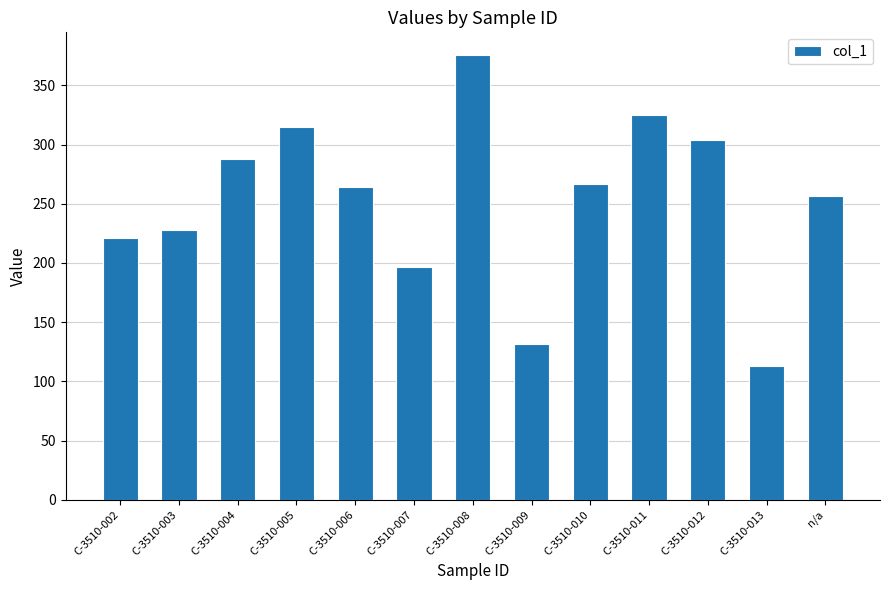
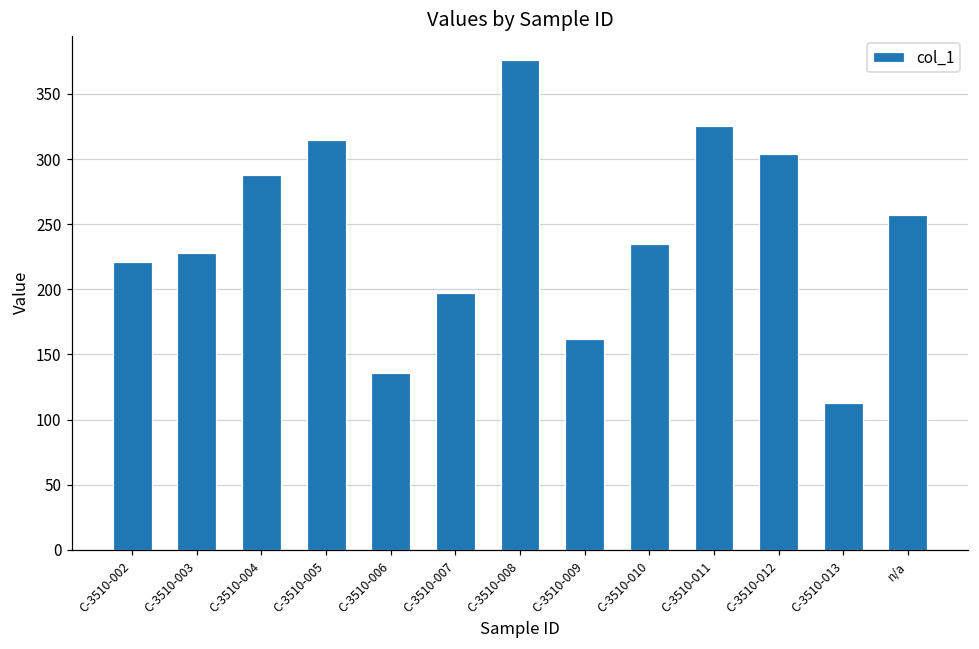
C-3510-006: 264 -> 136
C-3510-009: 132 -> 162
C-3510-010: 267 -> 235
